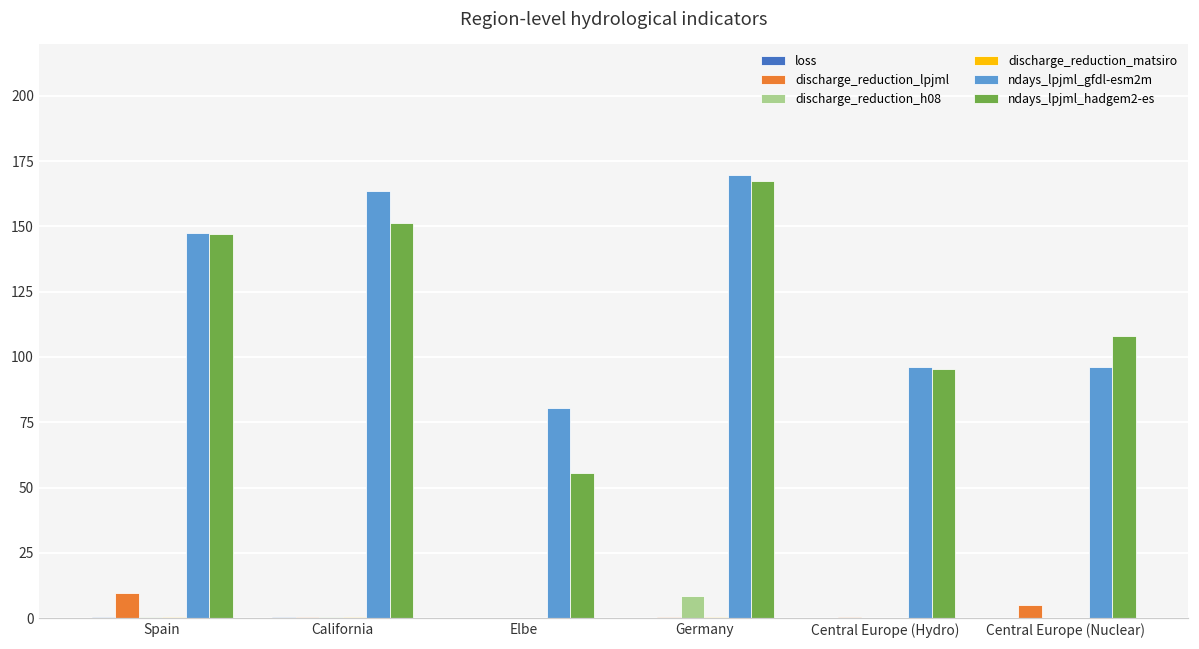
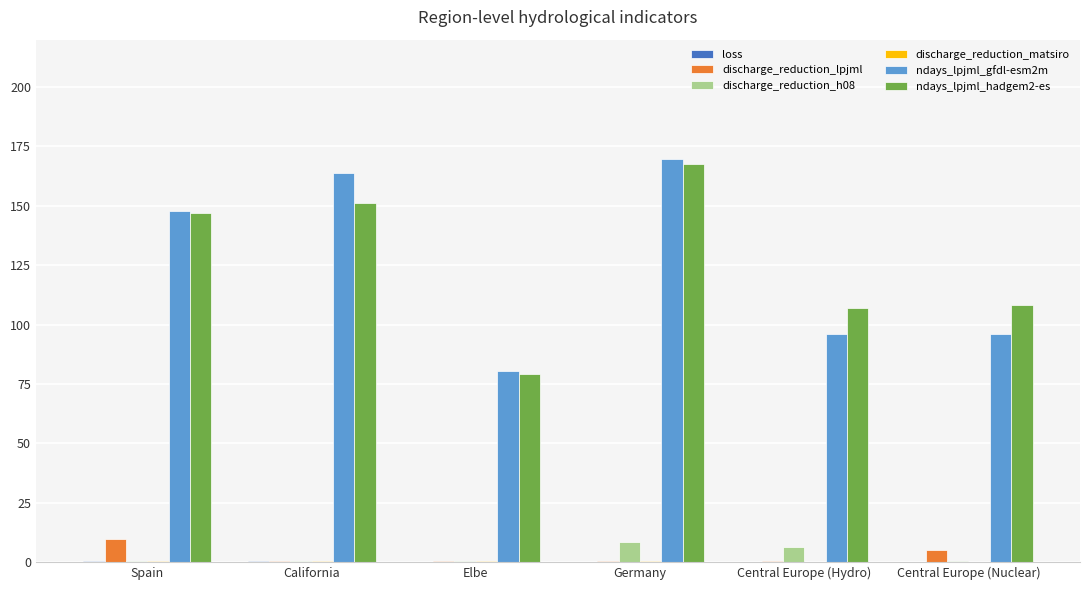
ndays_lpjml_hadgem2-es, Elbe: 55 -> 79
discharge_reduction_h08, Central Europe (Hydro): 0 -> 6
ndays_lpjml_hadgem2-es, Central Europe (Hydro): 95 -> 107
